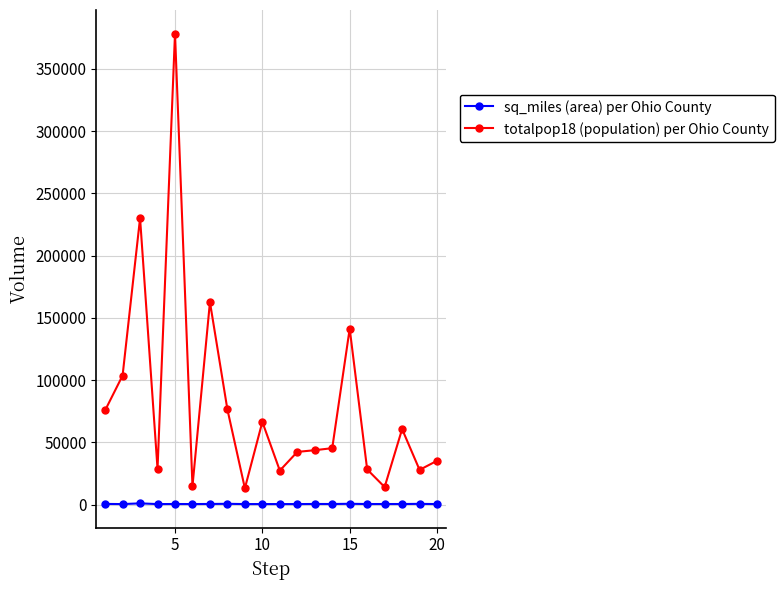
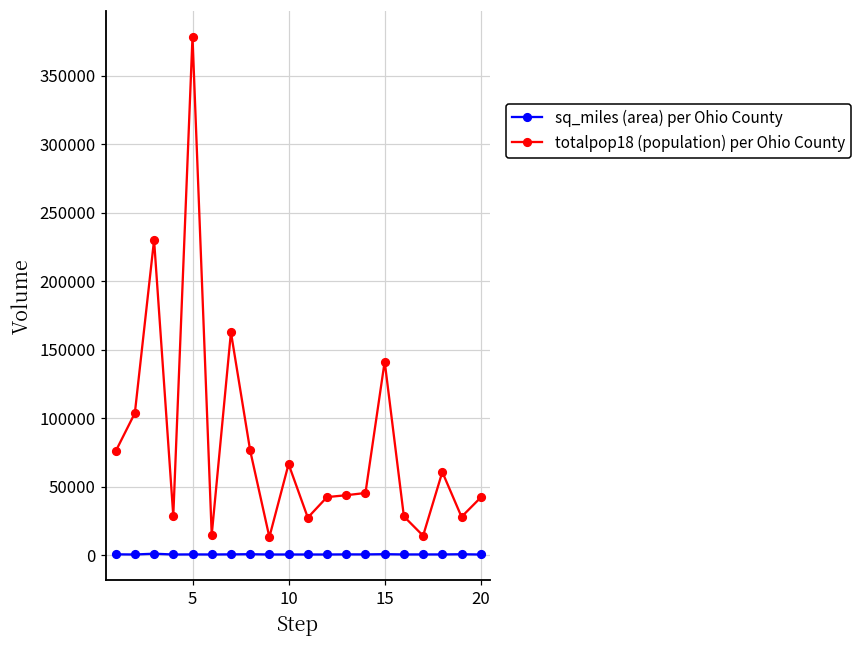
totalpop18 (population) per Ohio County, 20: 35000 -> 42000
